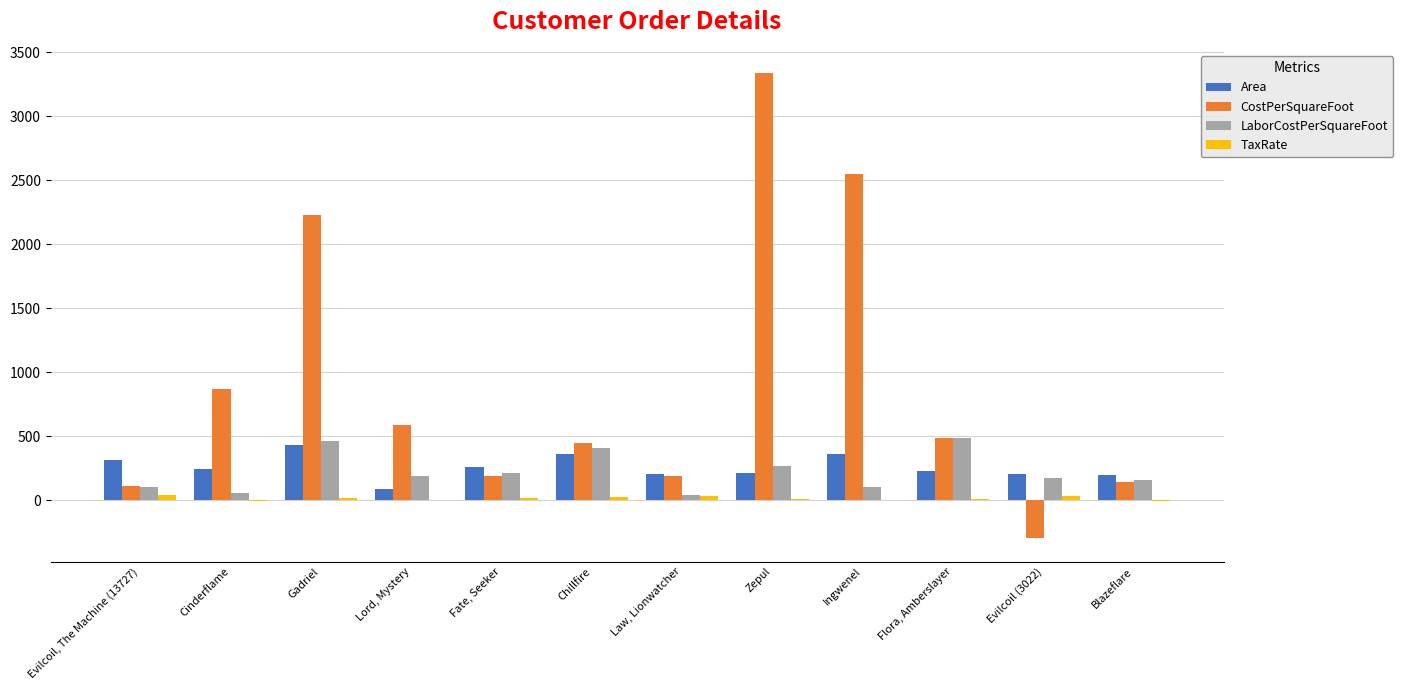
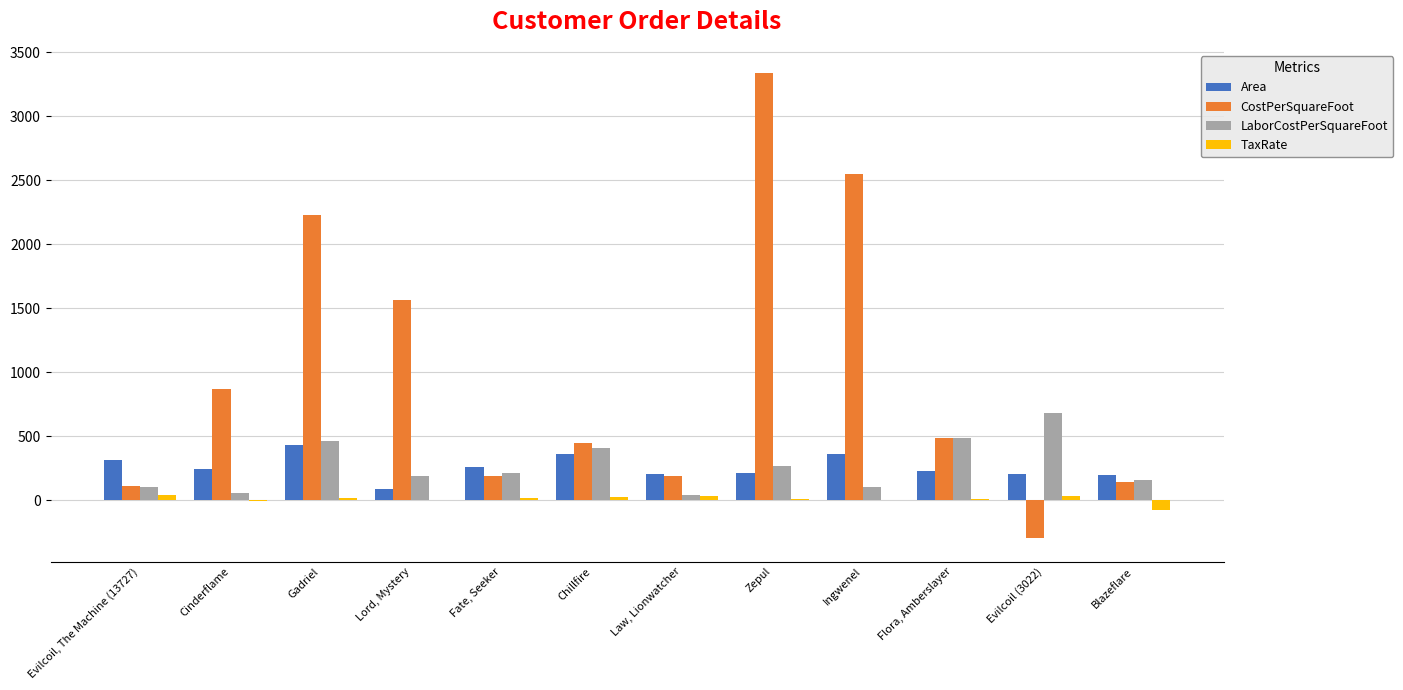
CostPerSquareFoot, Lord, Mystery: 590 -> 1570
LaborCostPerSquareFoot, Evilcoil (3022): 180 -> 680
TaxRate, Blazeflare: 0 -> -70
